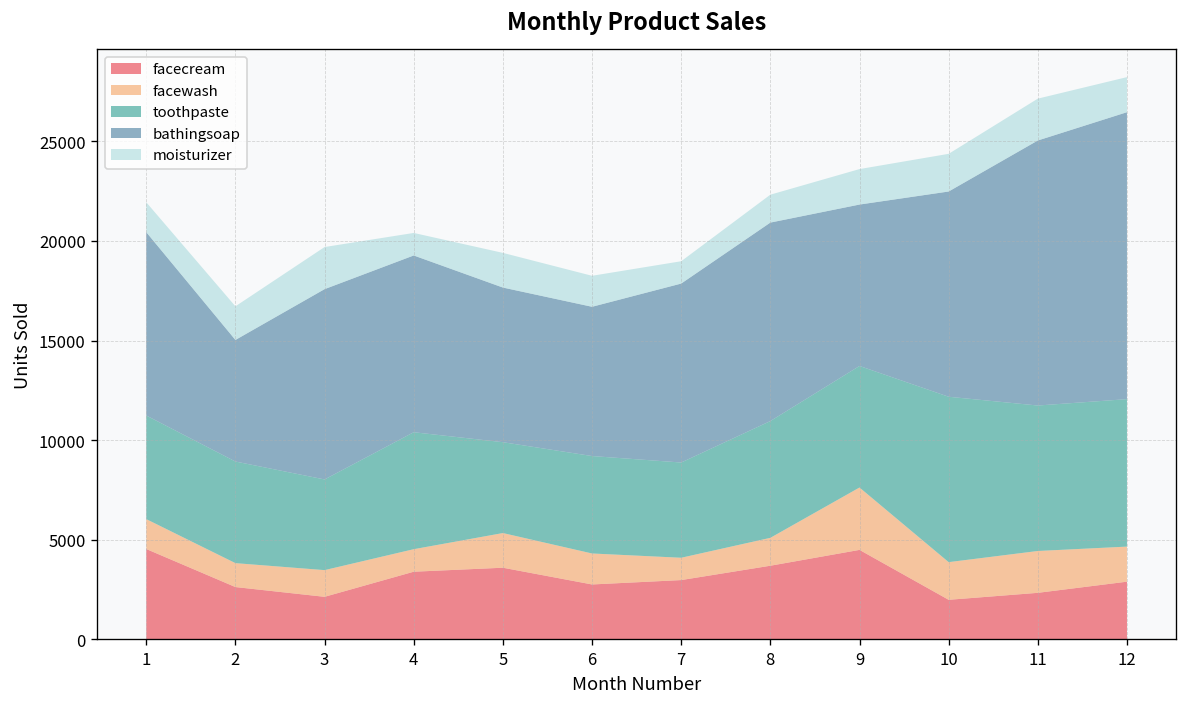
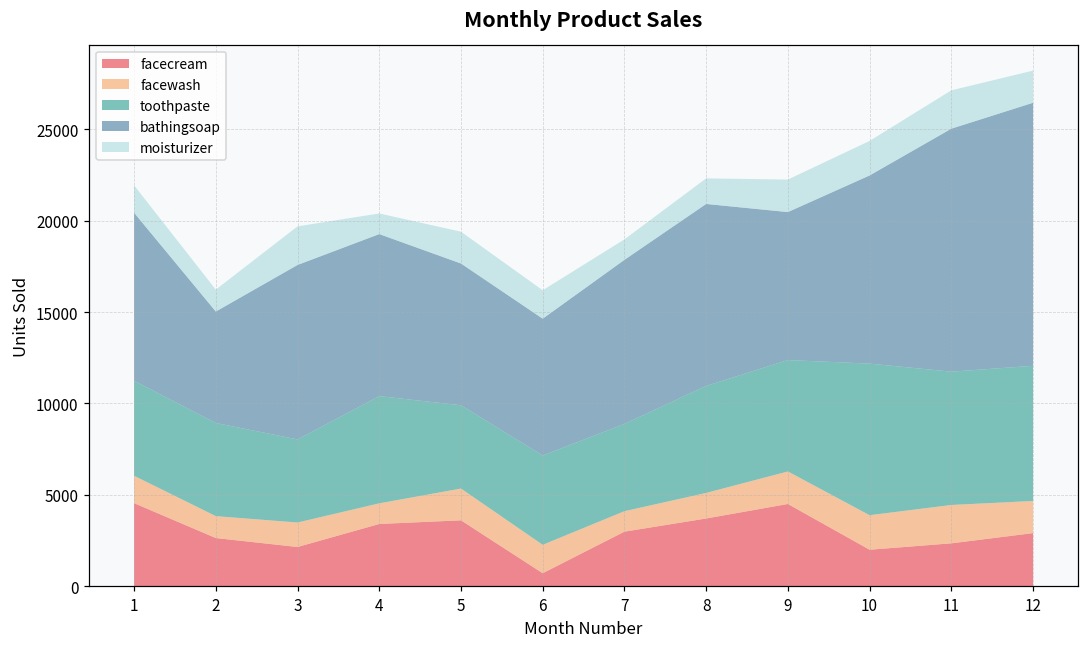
moisturizer, 2: 1700 -> 1200
facecream, 6: 2800 -> 700
facewash, 9: 3100 -> 1800
